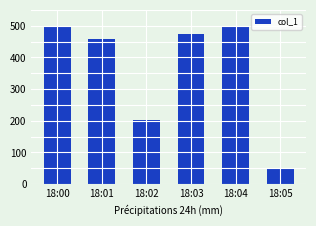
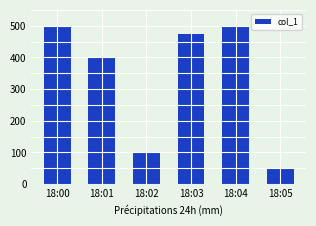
18:01: 460 -> 400
18:02: 200 -> 100
